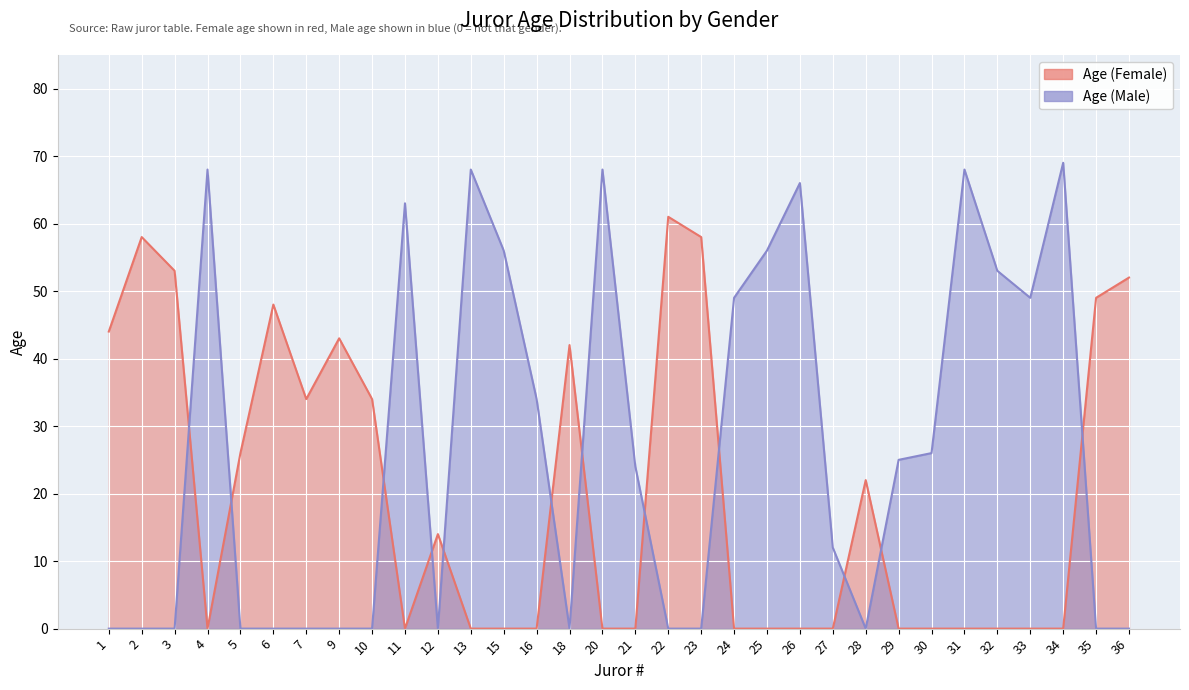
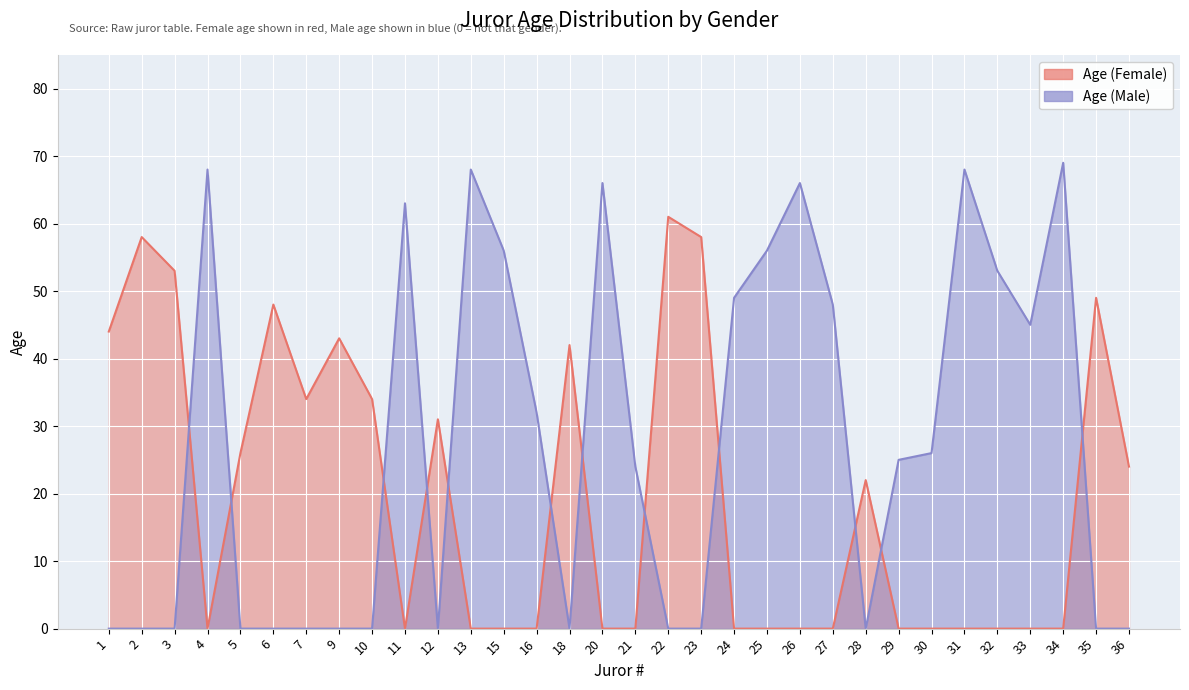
Age (Female), 12: 14 -> 31
Age (Male), 16: 34 -> 32
Age (Male), 20: 68 -> 66
Age (Male), 27: 12 -> 48
Age (Male), 33: 49 -> 45
Age (Female), 36: 52 -> 24
